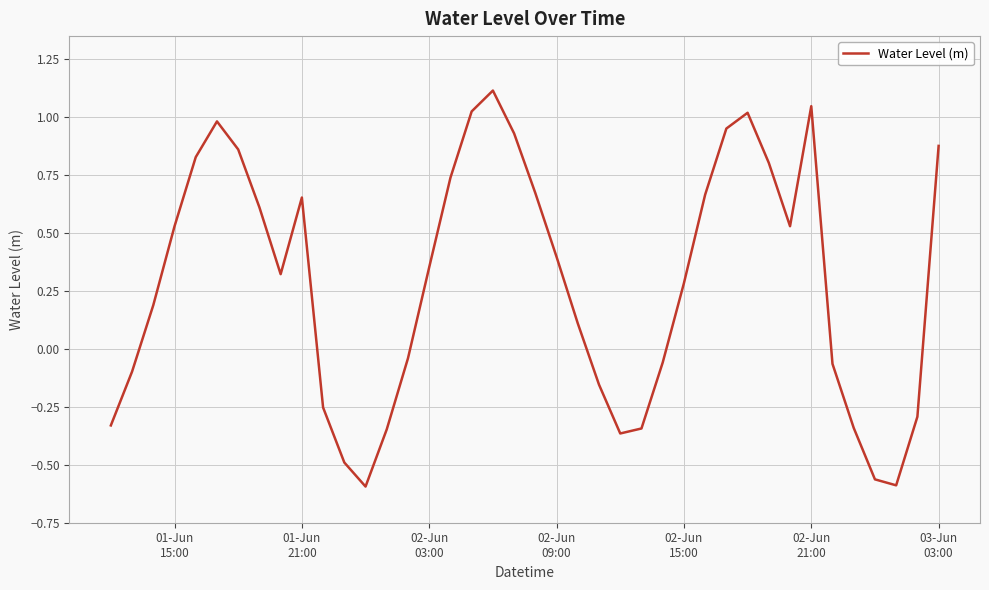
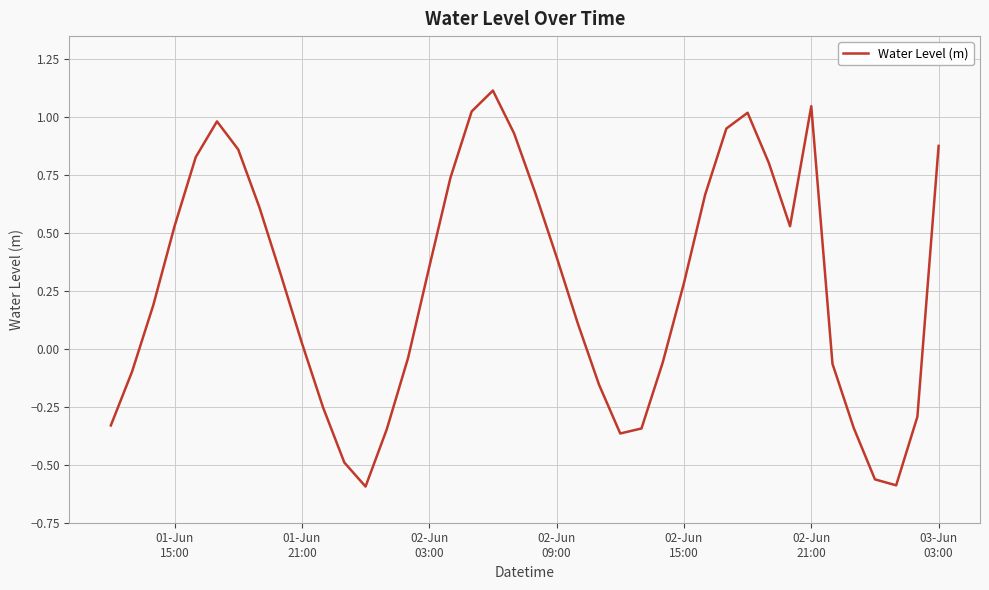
01-Jun 21:00: 0.65 -> 0.03
